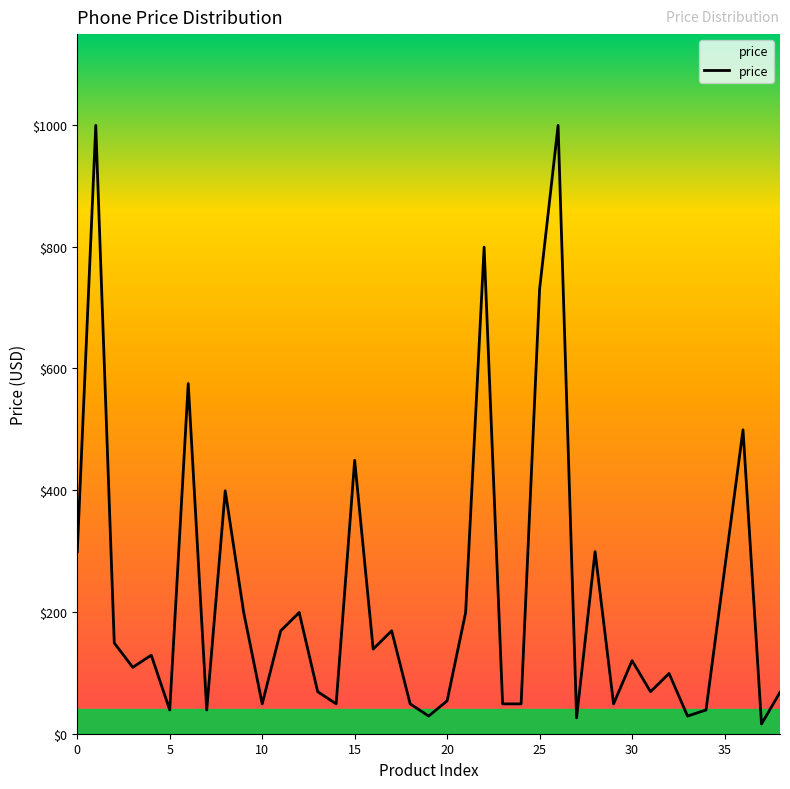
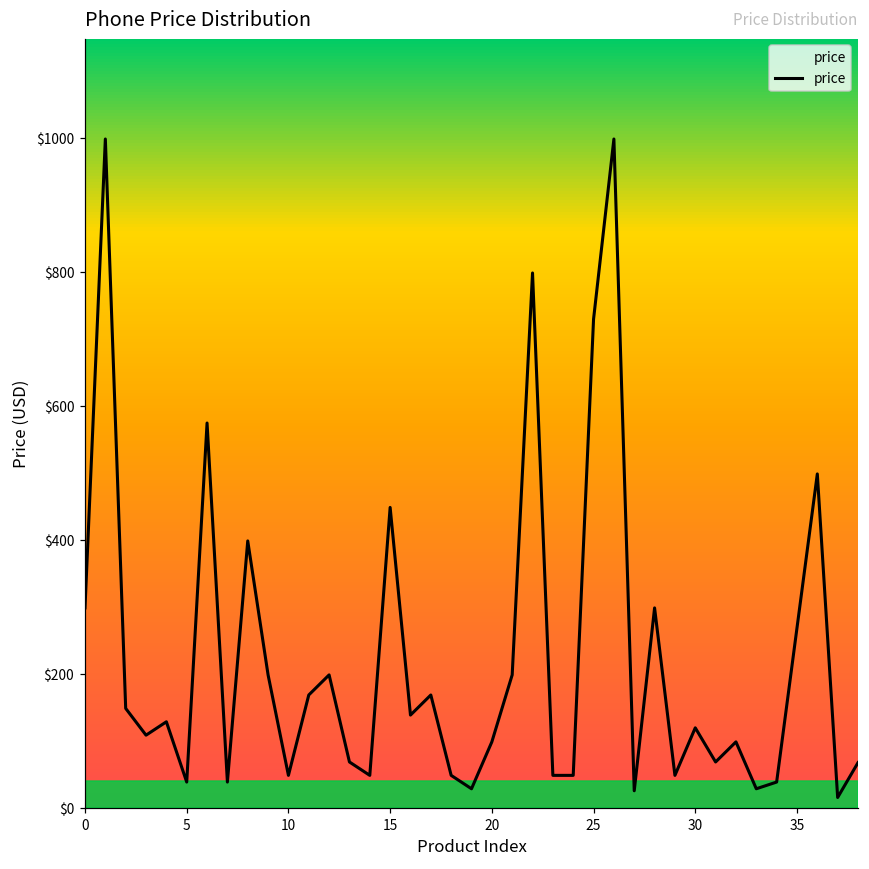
20: $50 -> $100
